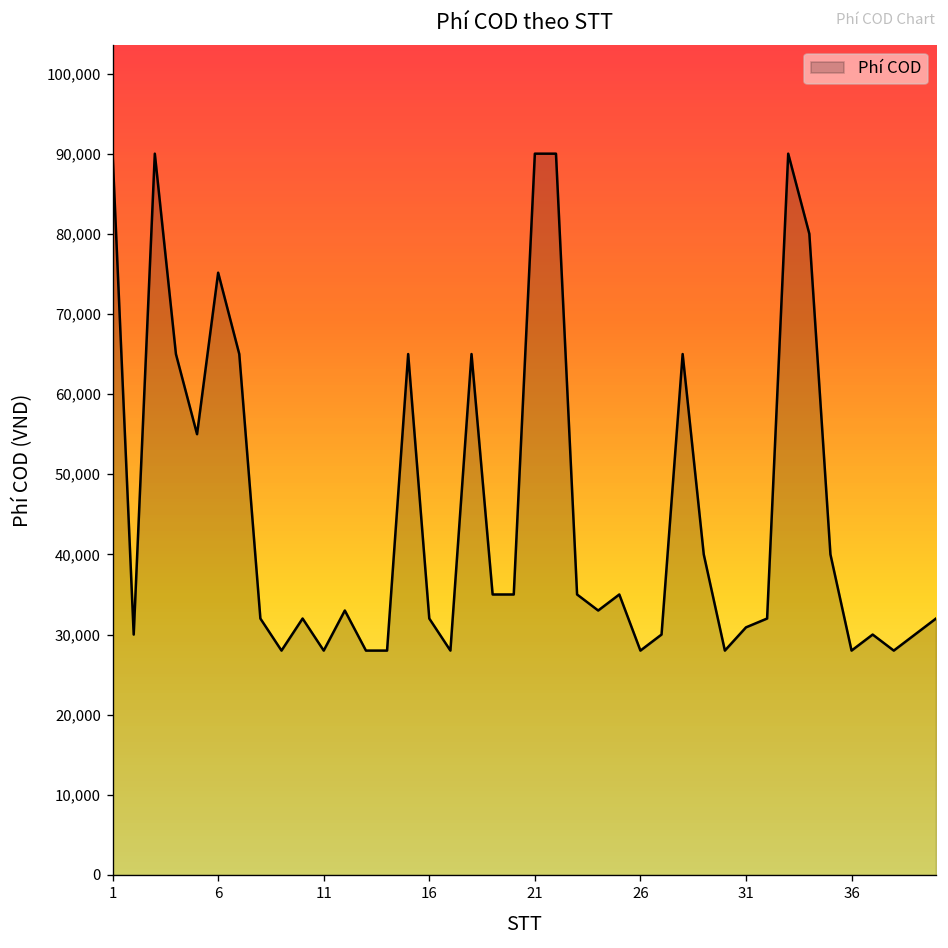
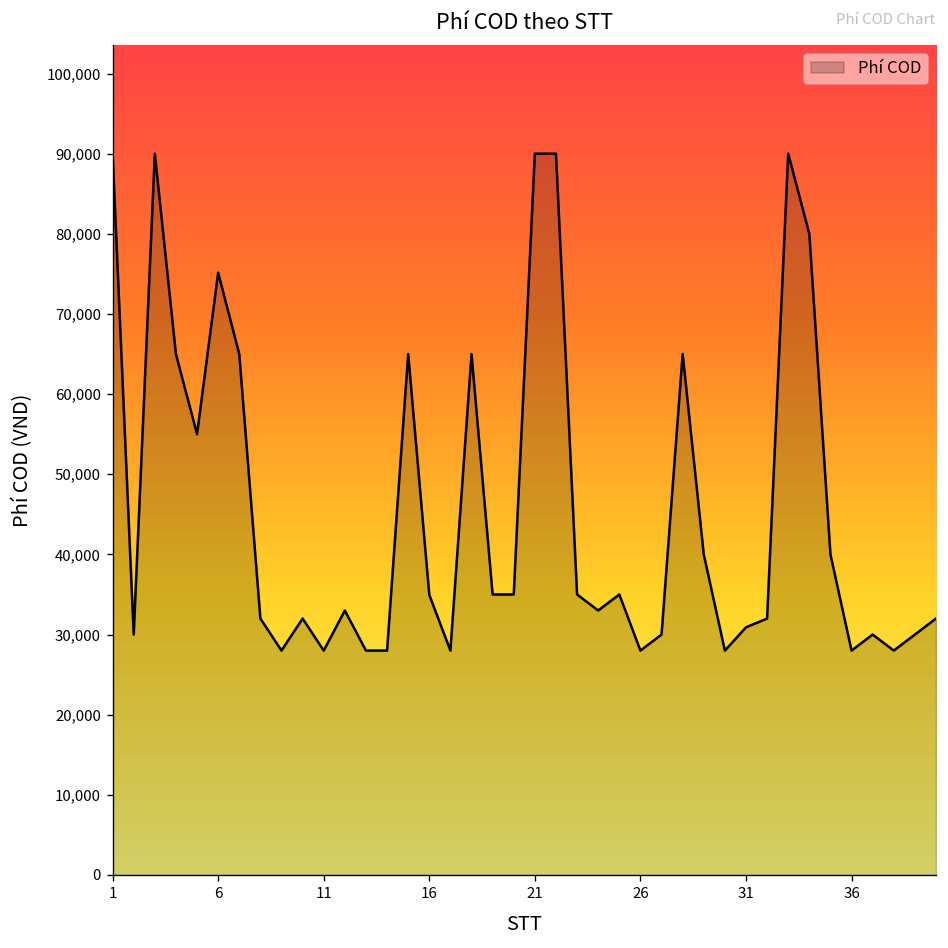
16: 32,000 -> 35,000
